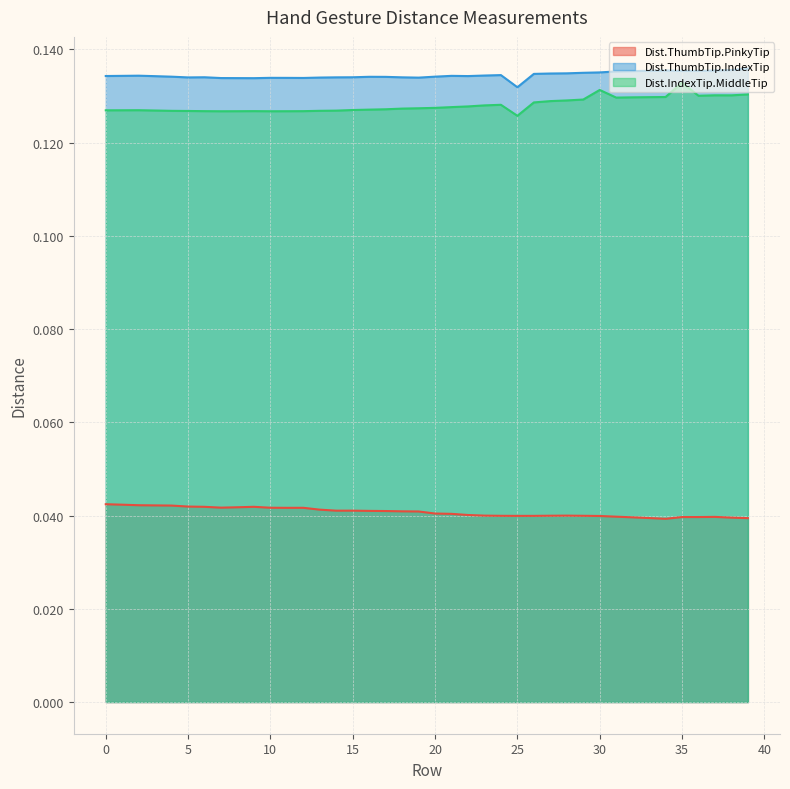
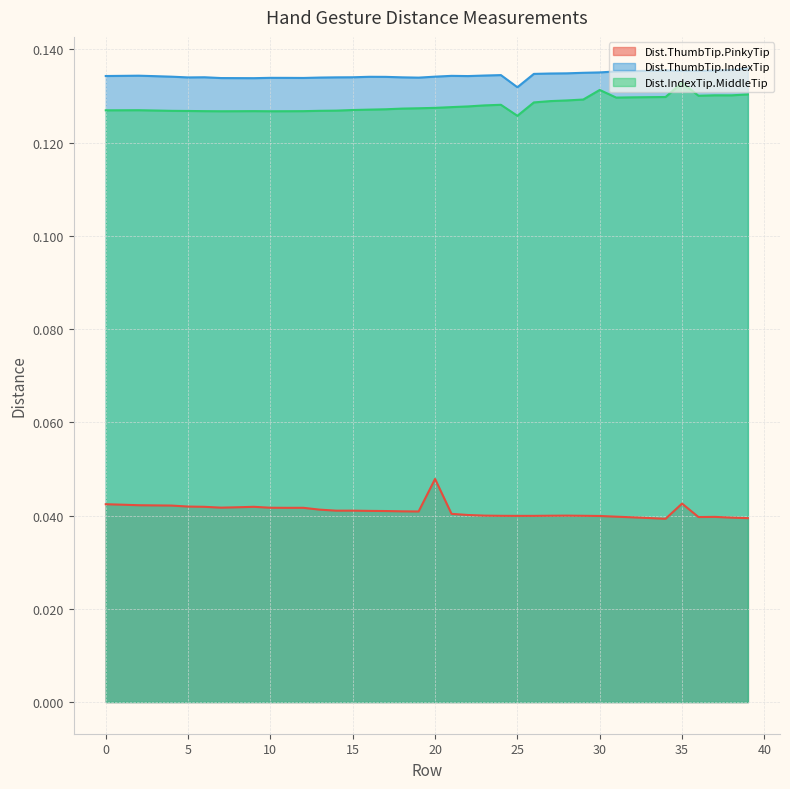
Dist.ThumbTip.PinkyTip, 20: 0.040 -> 0.048
Dist.ThumbTip.PinkyTip, 35: 0.040 -> 0.043
